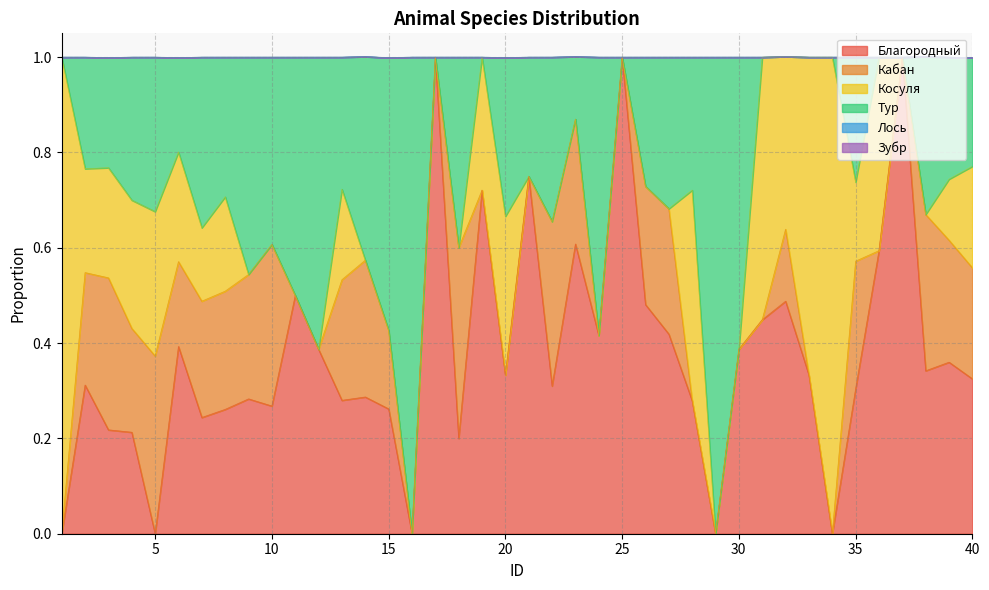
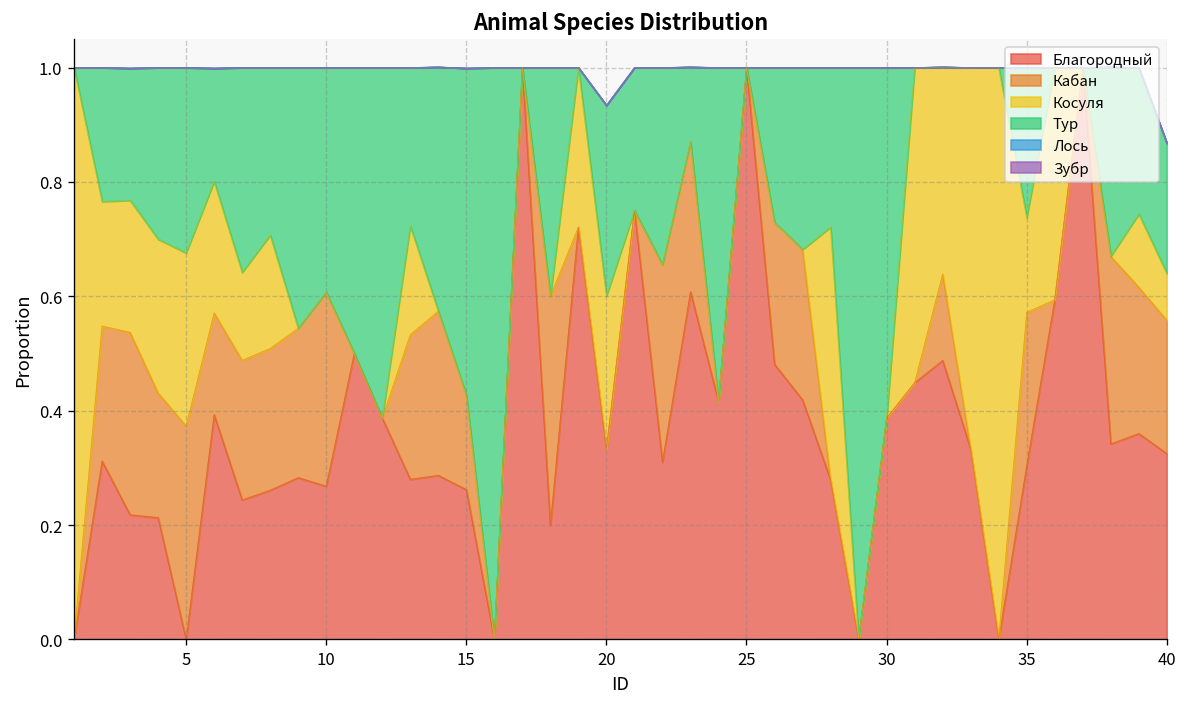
Косуля, 20: 0.33 -> 0.27
Косуля, 40: 0.21 -> 0.08
